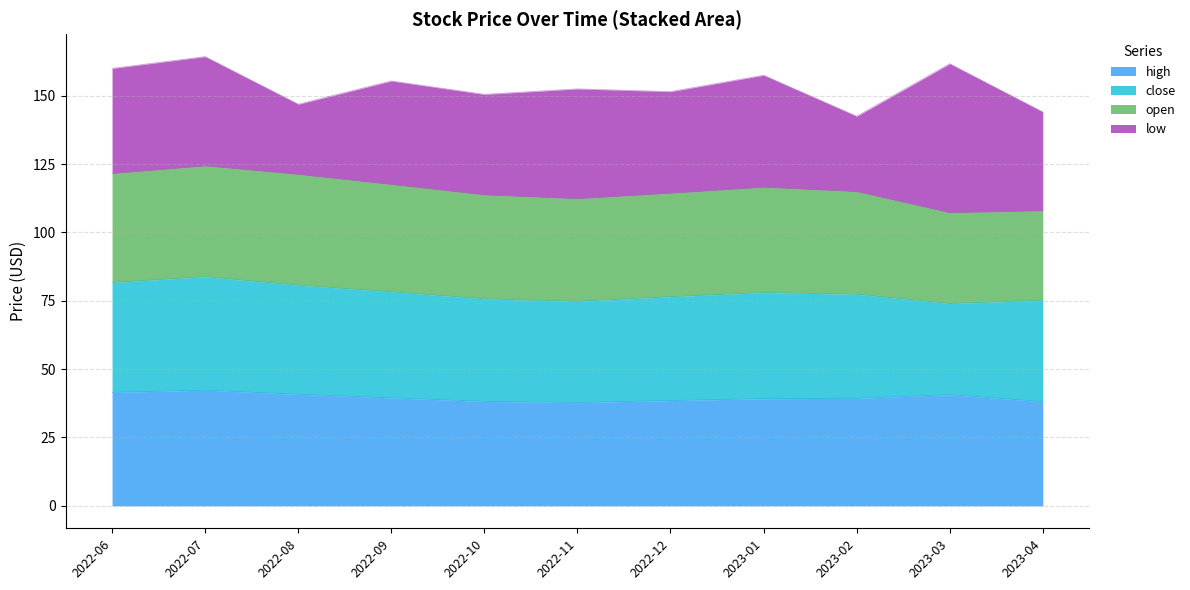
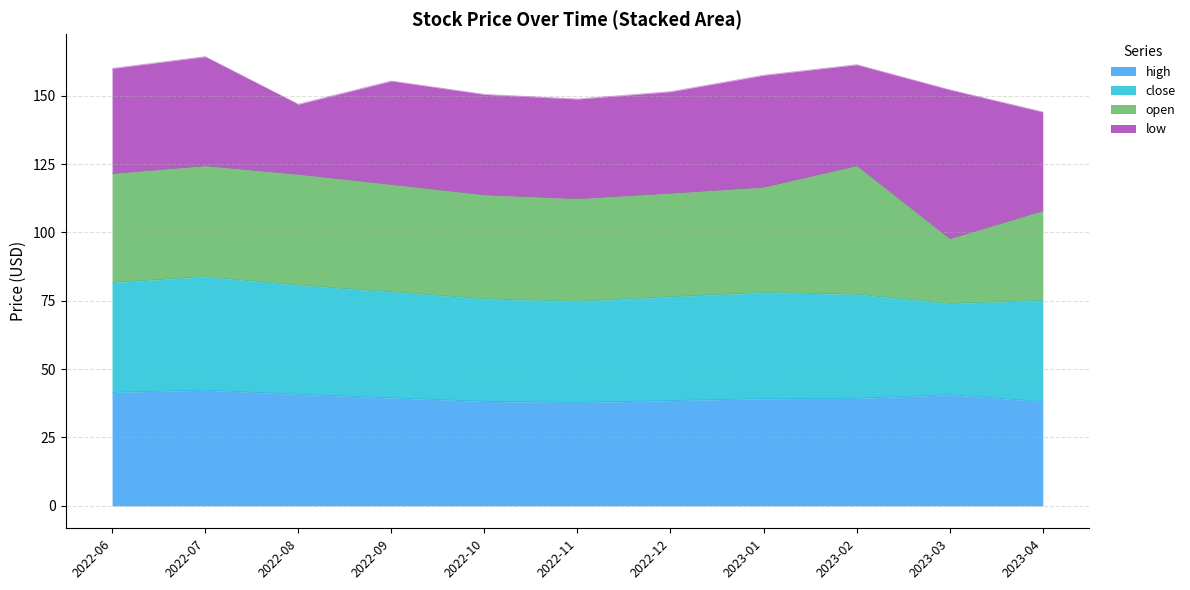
low, 2022-11: 40 -> 37
open, 2023-02: 38 -> 47
low, 2023-02: 28 -> 37
open, 2023-03: 33 -> 24
